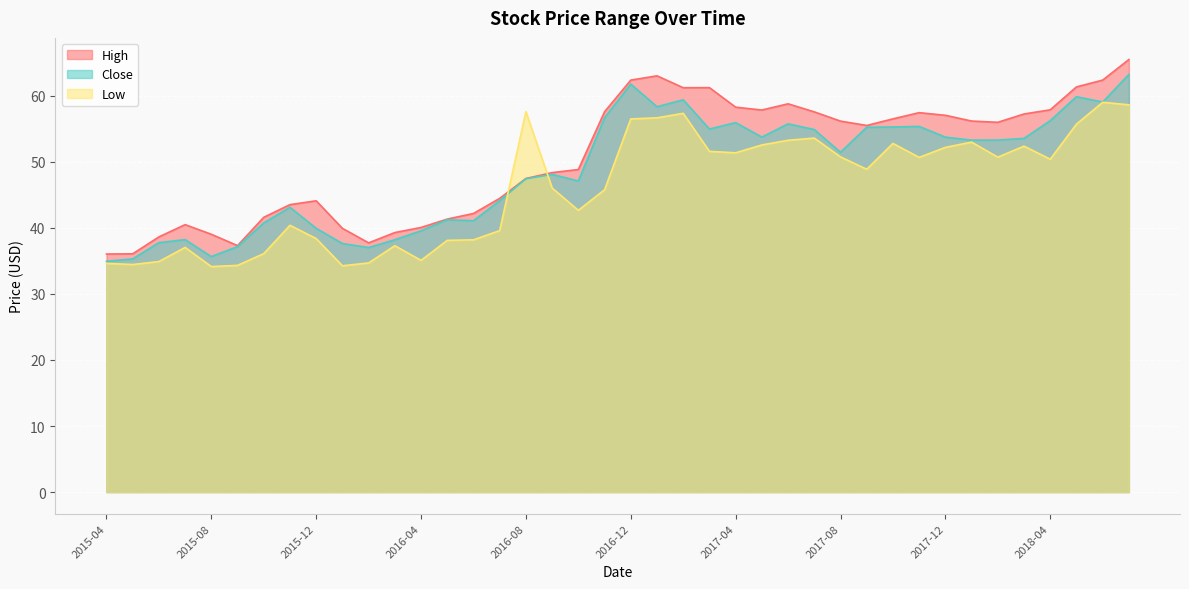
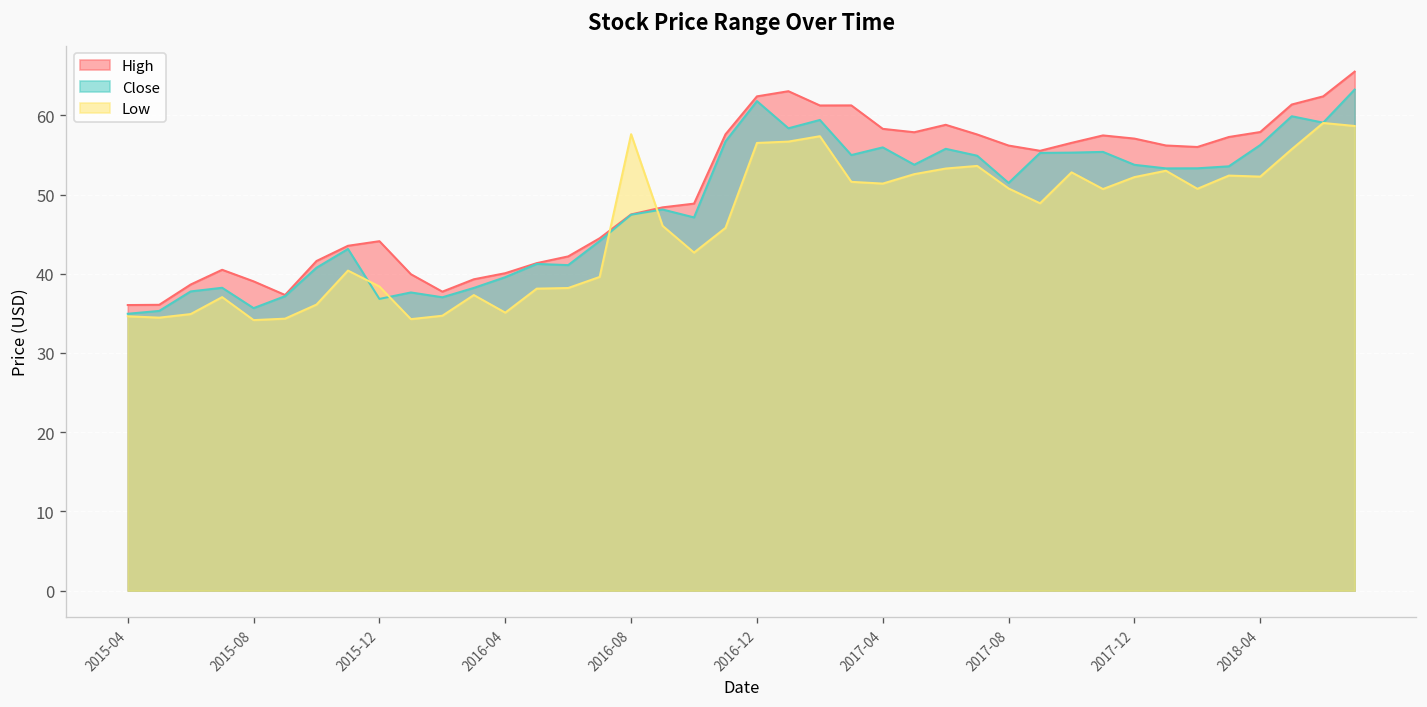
Close, 2015-12: 40 -> 37
Low, 2018-04: 50 -> 52
